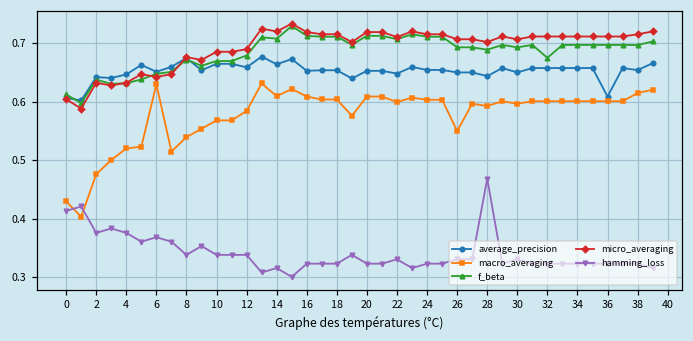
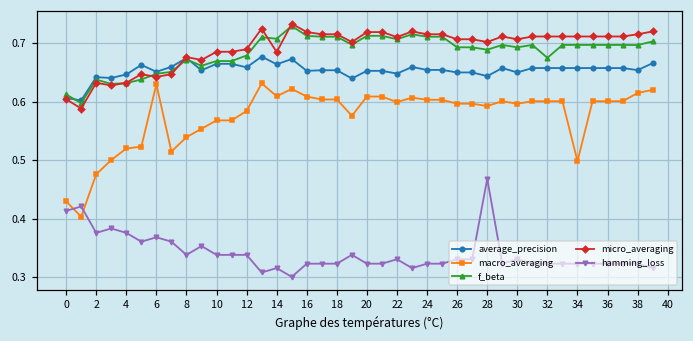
micro_averaging, 14: 0.72 -> 0.68
macro_averaging, 26: 0.55 -> 0.60
macro_averaging, 34: 0.60 -> 0.50
average_precision, 36: 0.61 -> 0.66
